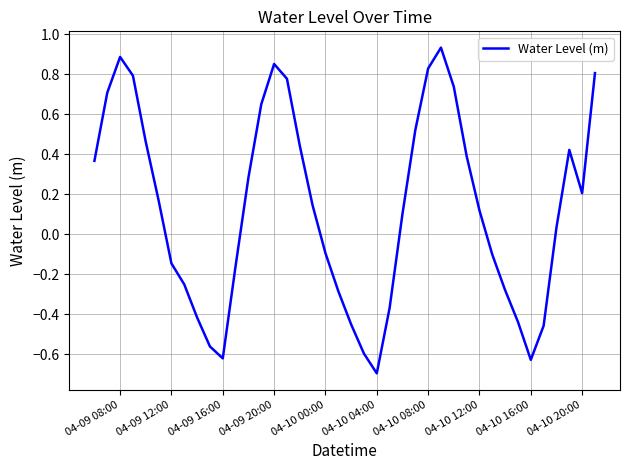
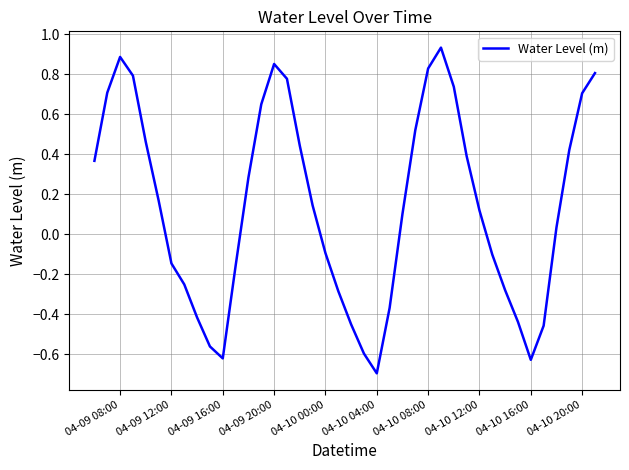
04-10 20:00: 0.21 -> 0.71
